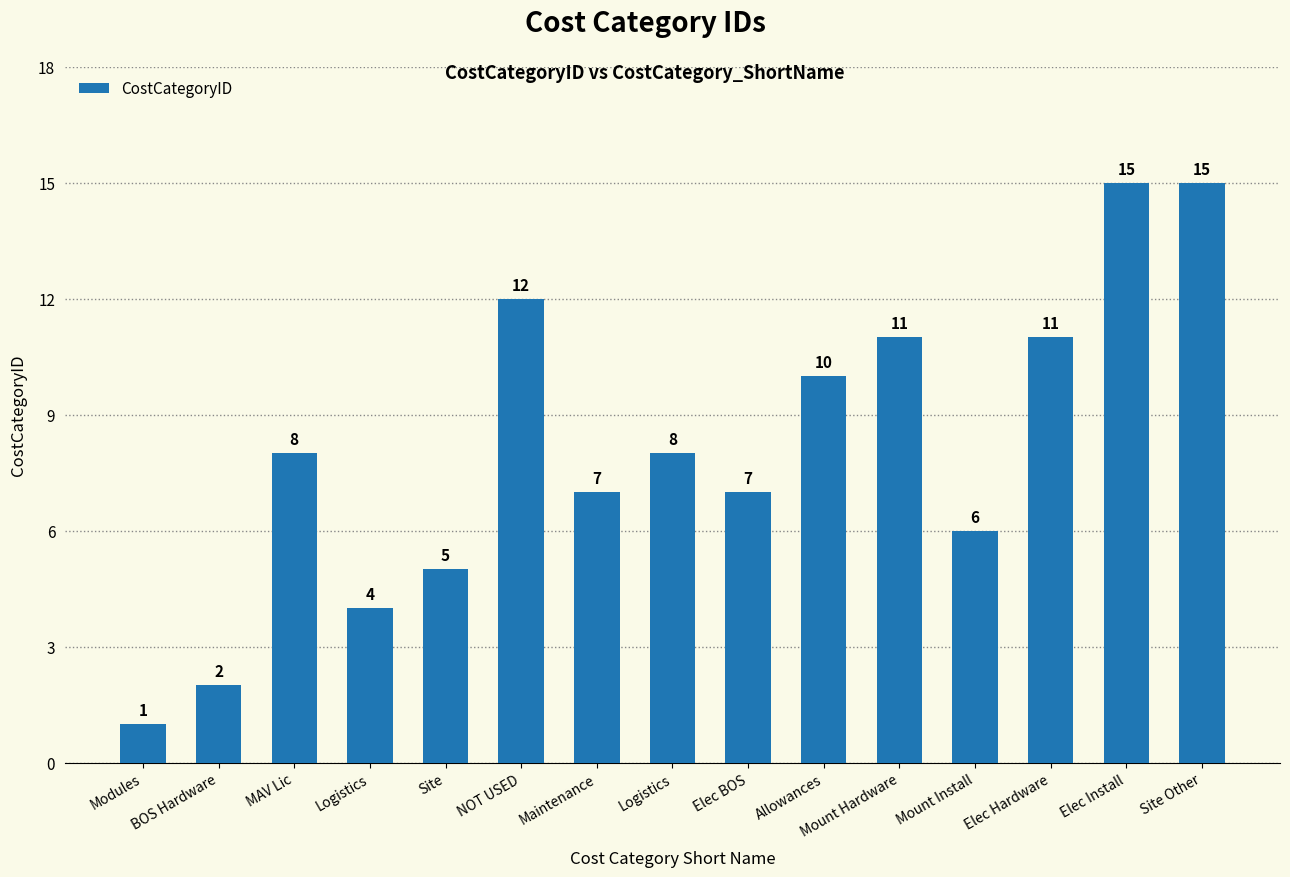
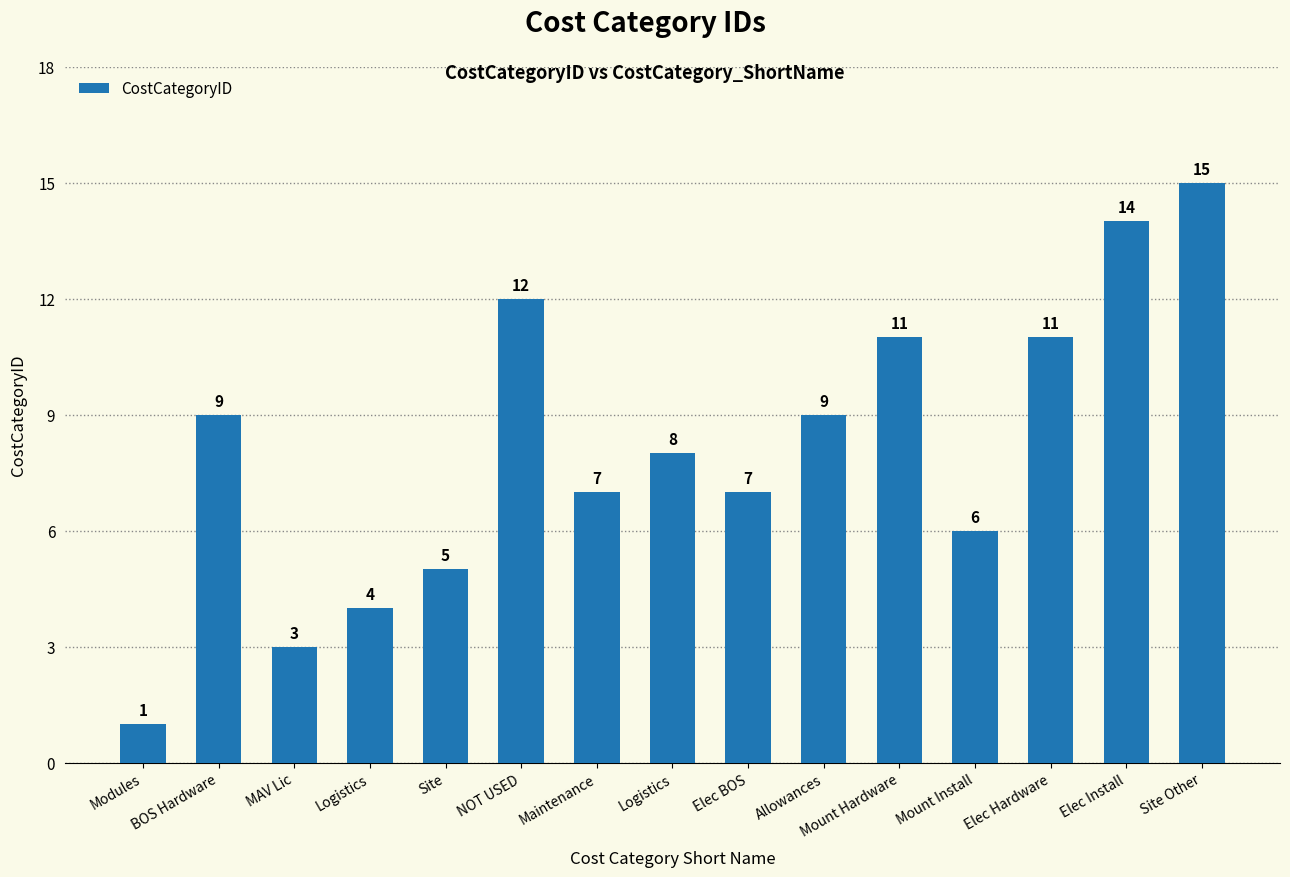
BOS Hardware: 2 -> 9
MAV Lic: 8 -> 3
Allowances: 10 -> 9
Elec Install: 15 -> 14
